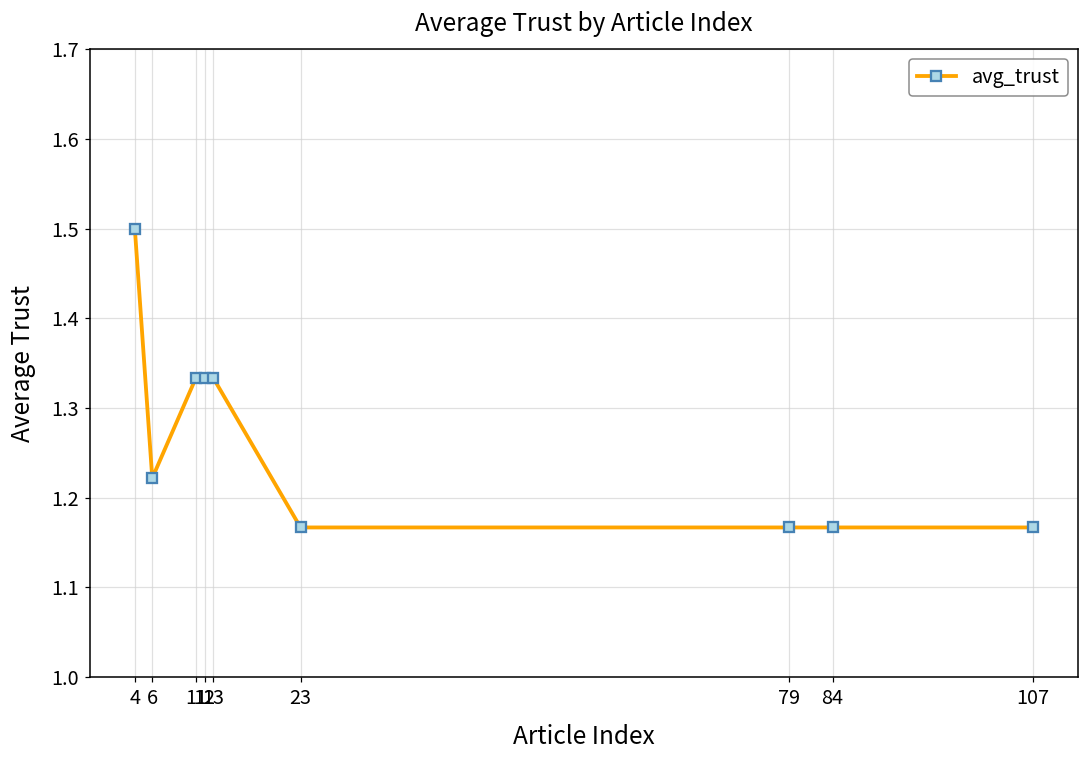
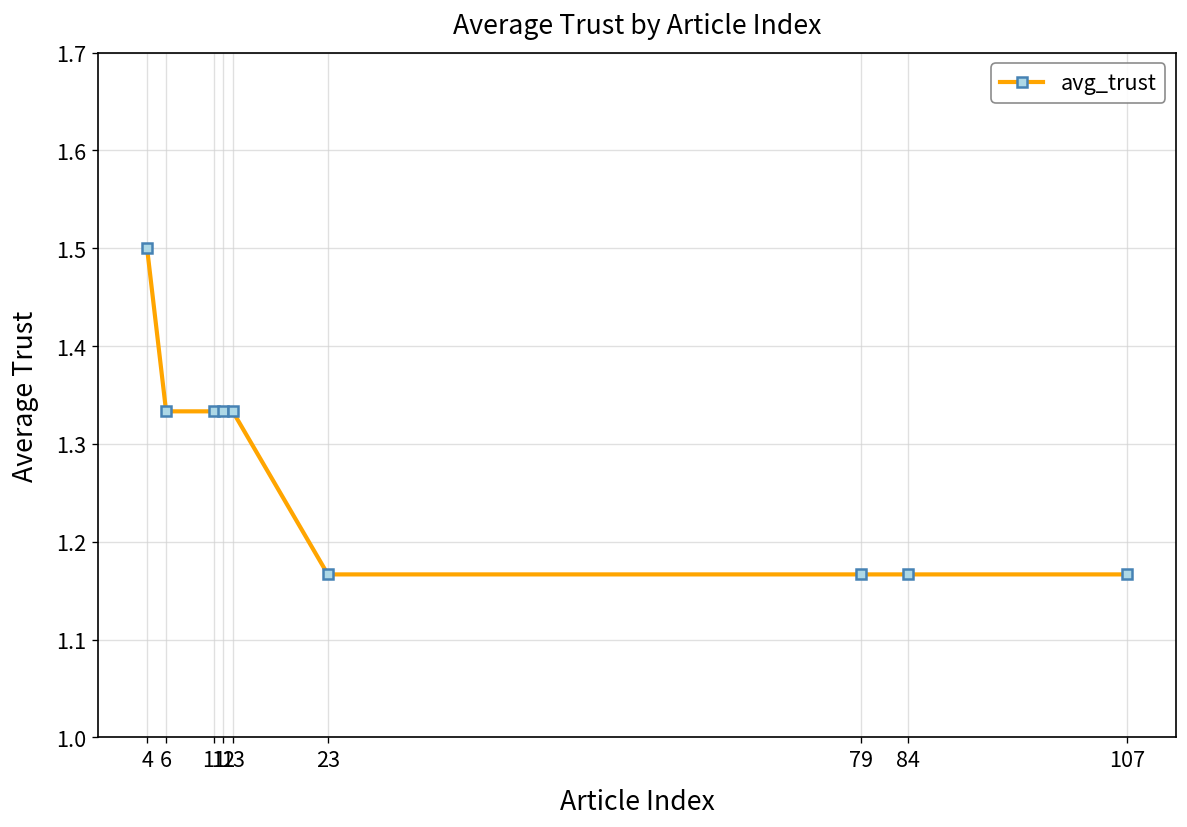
6: 1.22 -> 1.33
